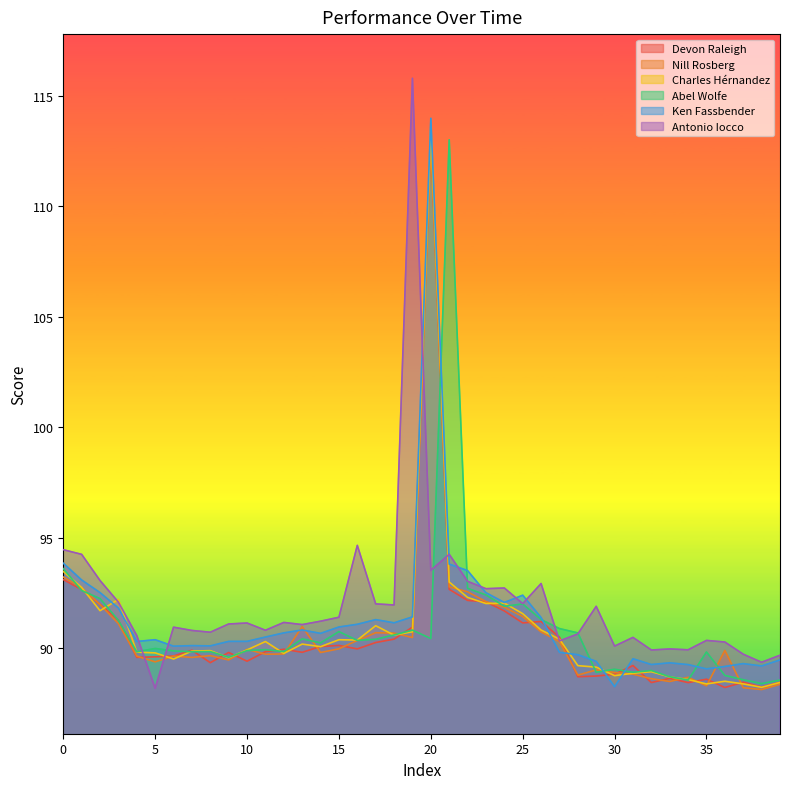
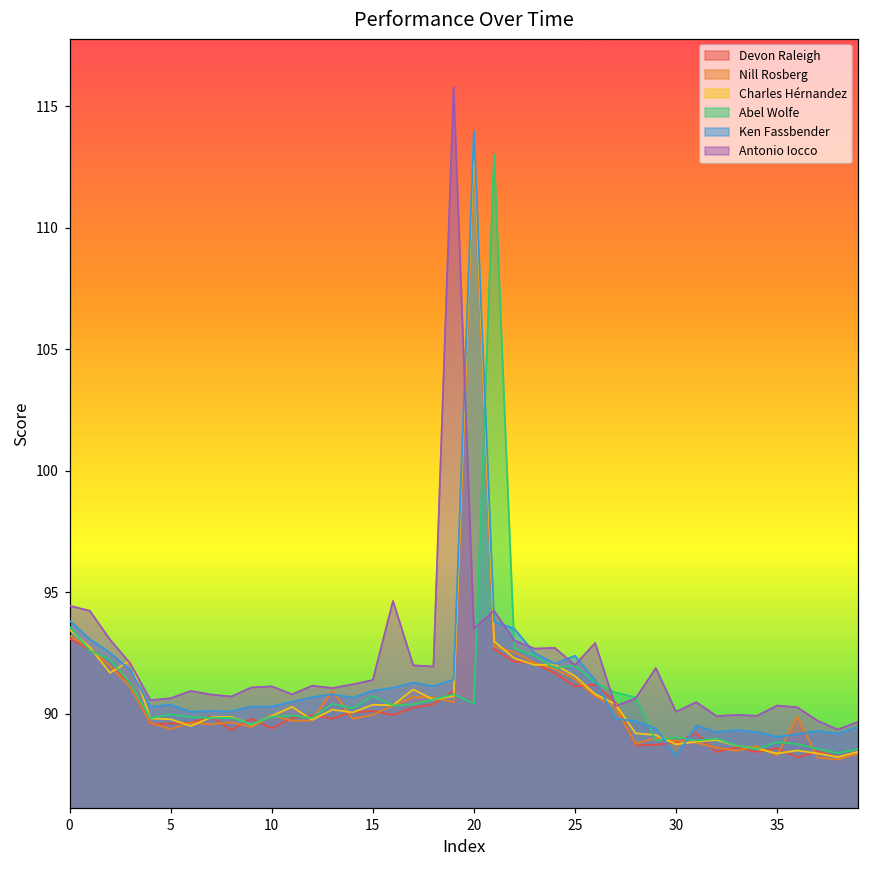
Antonio Iocco, 5: 88.2 -> 90.6
Abel Wolfe, 35: 89.8 -> 88.8
